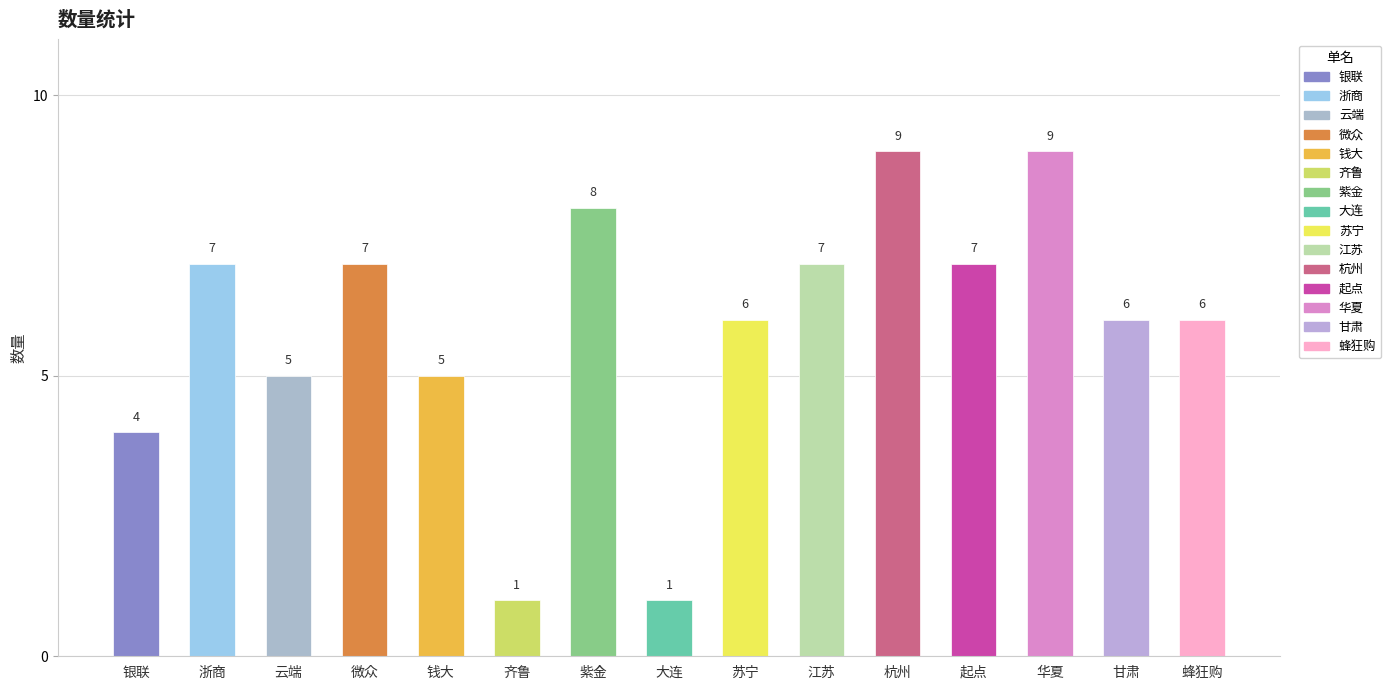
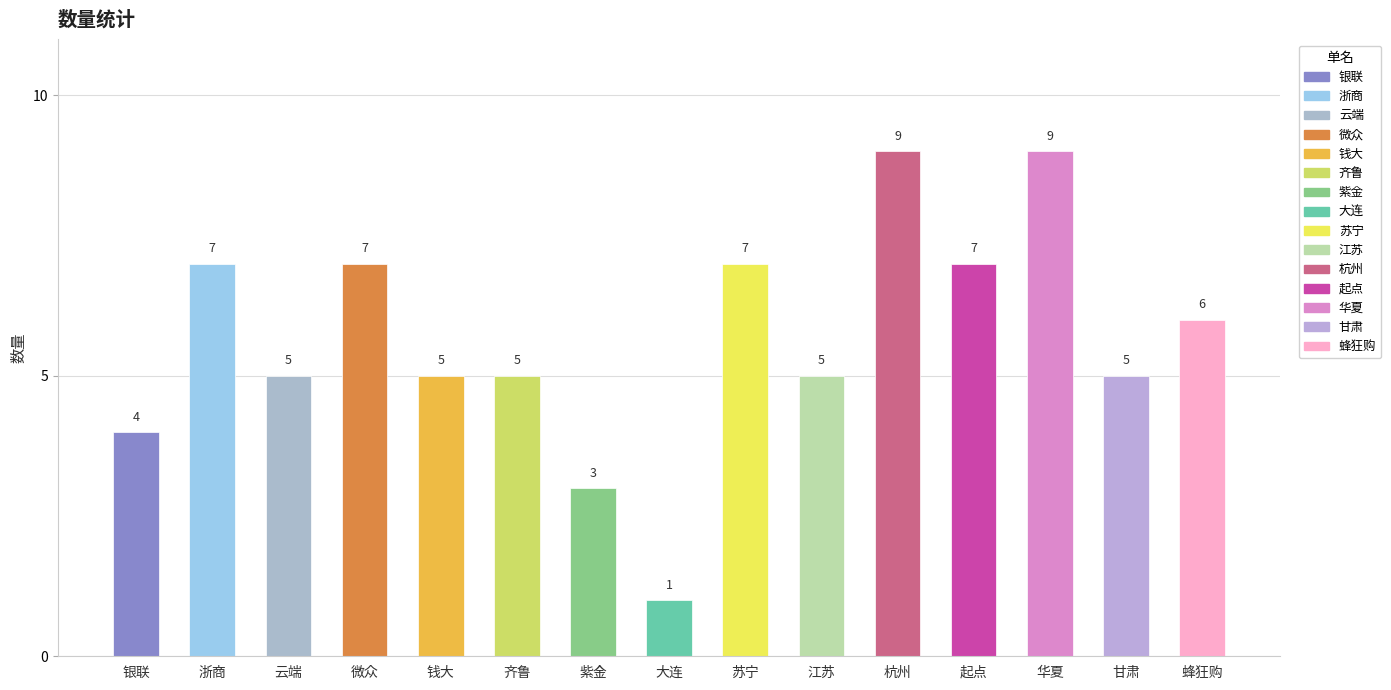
齐鲁: 1 -> 5
紫金: 8 -> 3
苏宁: 6 -> 7
江苏: 7 -> 5
甘肃: 6 -> 5
